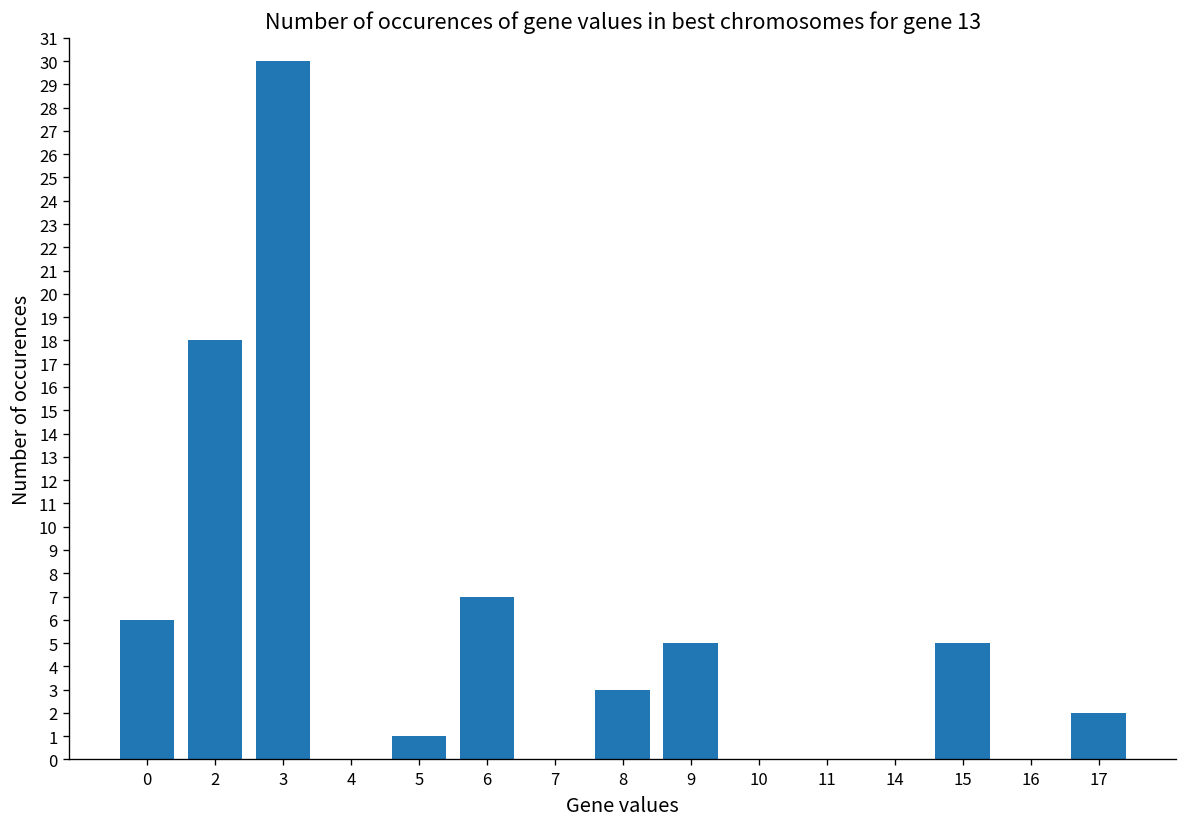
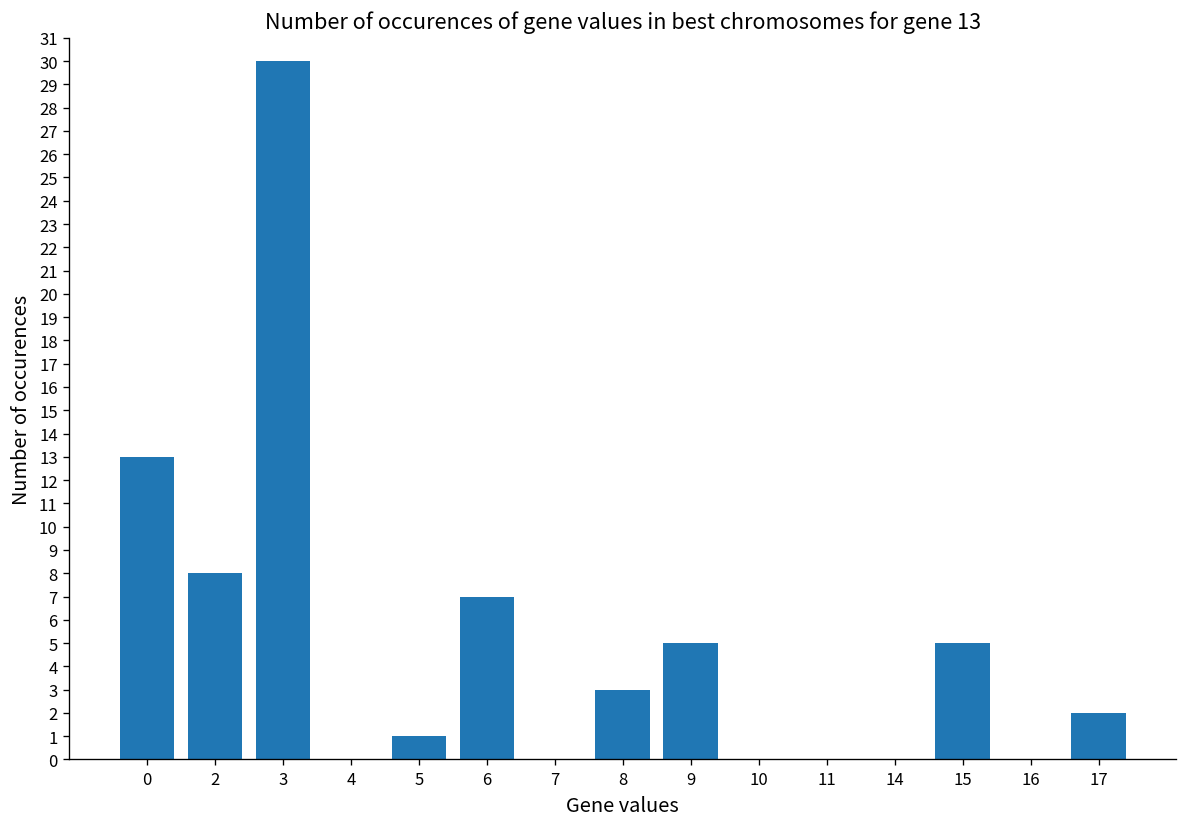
0: 6 -> 13
2: 18 -> 8
